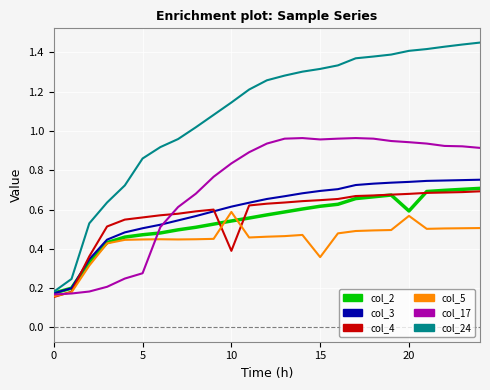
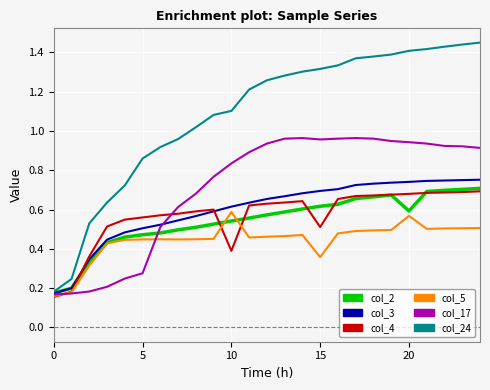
col_24, 10: 1.15 -> 1.10
col_4, 15: 0.65 -> 0.51
